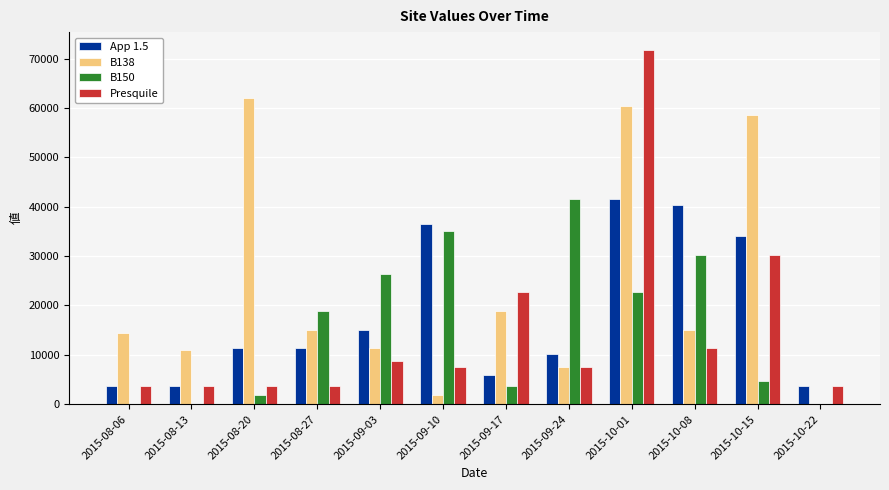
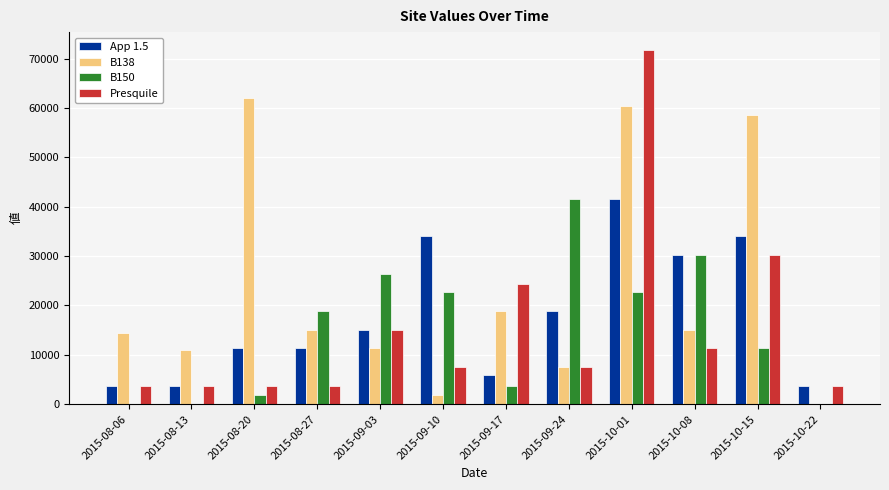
Presquile, 2015-09-03: 9000 -> 15000
App 1.5, 2015-09-10: 37000 -> 34000
B150, 2015-09-10: 35000 -> 23000
Presquile, 2015-09-17: 23000 -> 24000
App 1.5, 2015-09-24: 10000 -> 19000
App 1.5, 2015-10-08: 40000 -> 30000
B150, 2015-10-15: 5000 -> 11000
